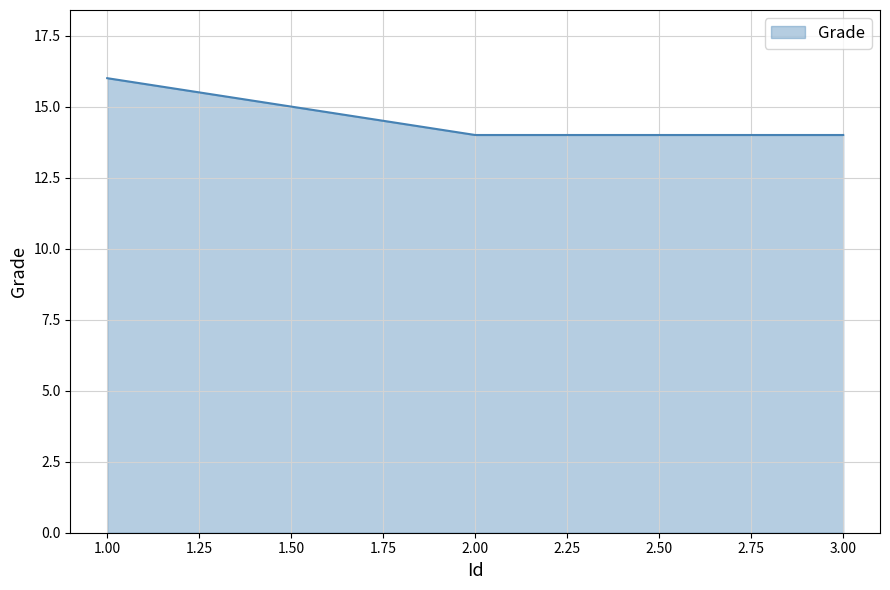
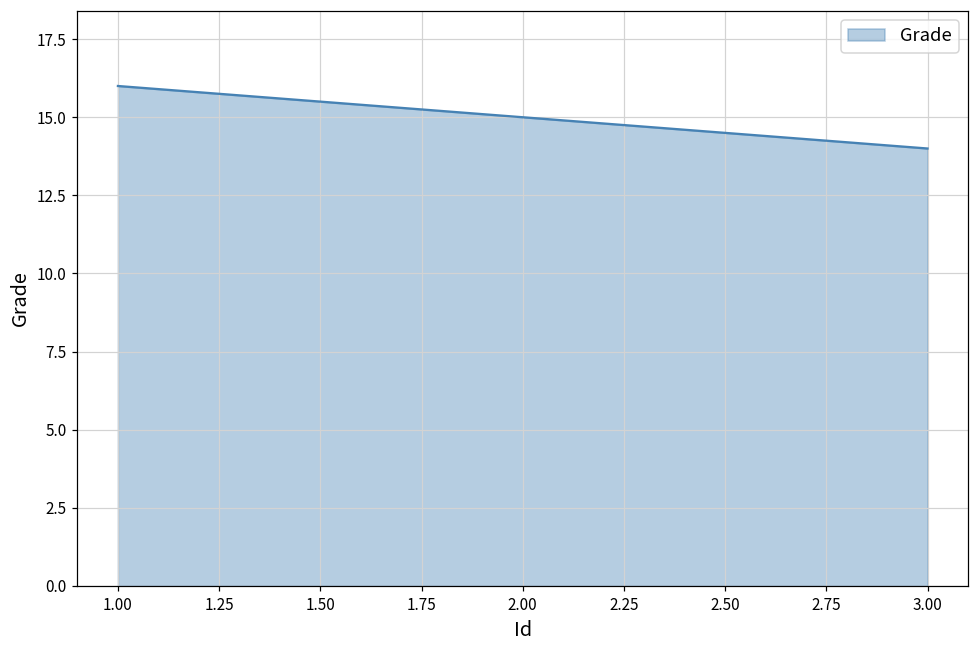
2.00: 14 -> 15
